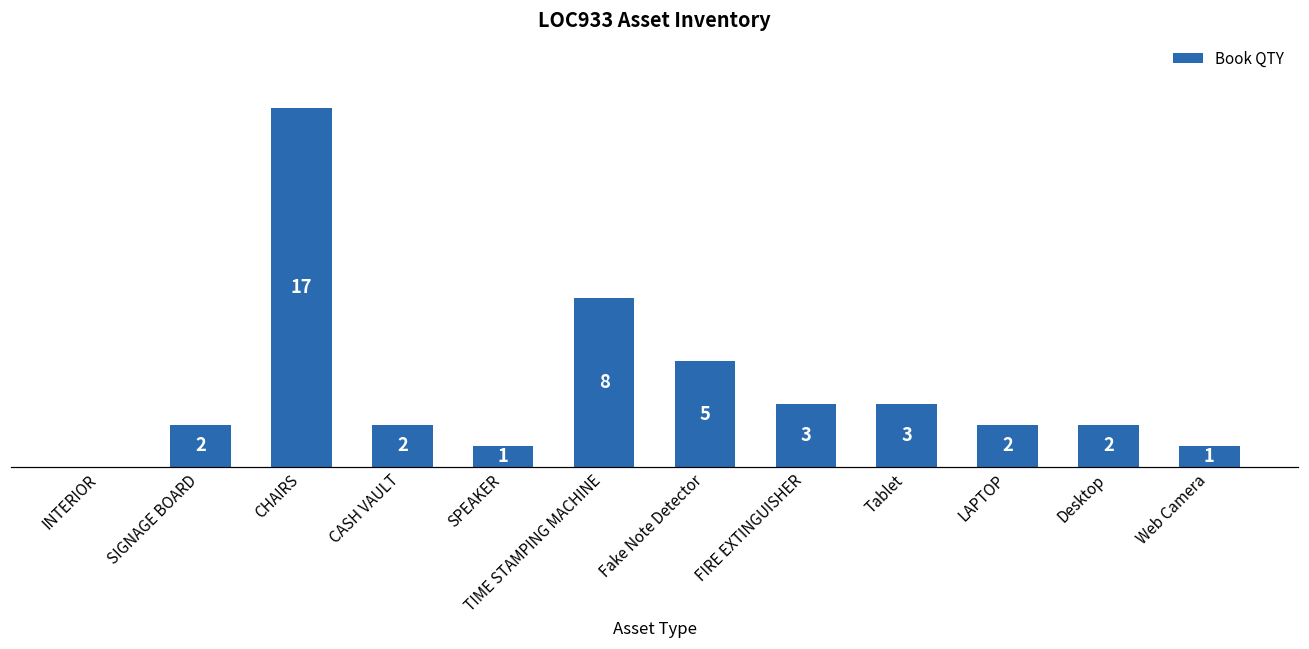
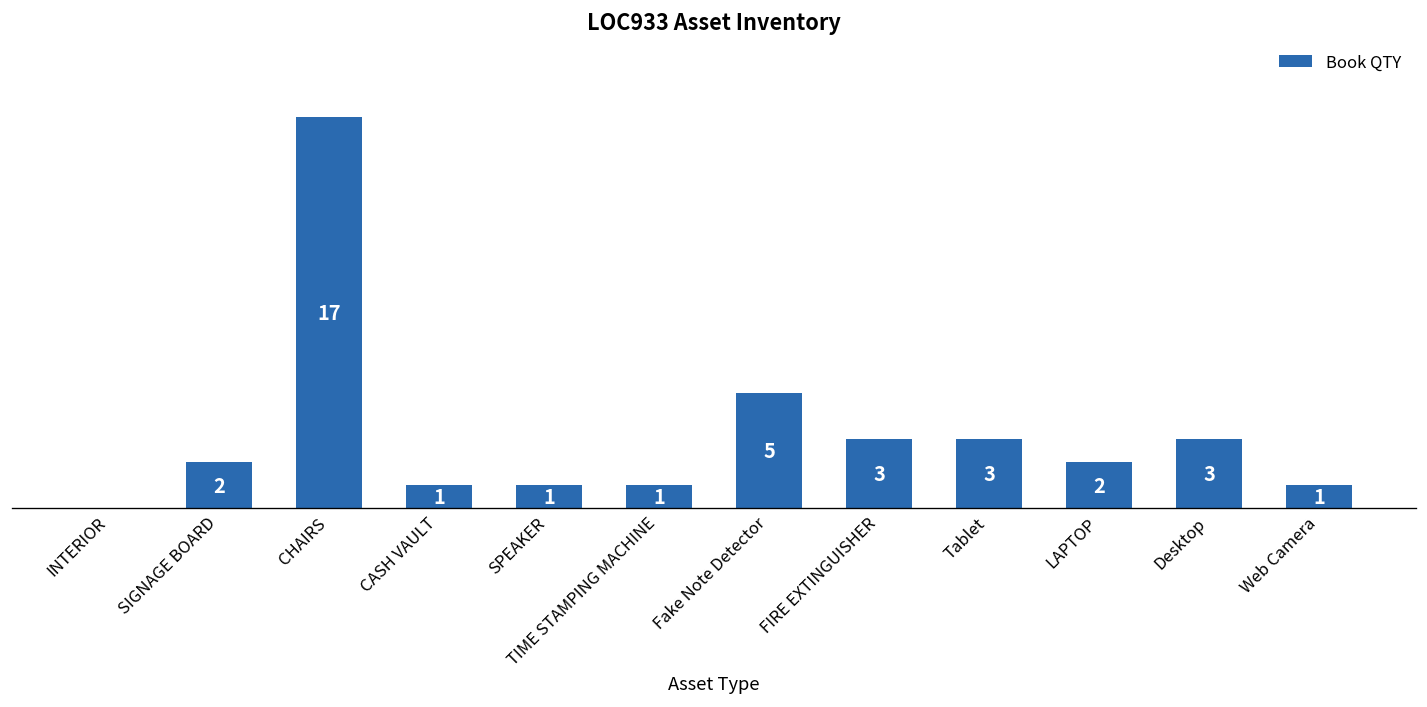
CASH VAULT: 2 -> 1
TIME STAMPING MACHINE: 8 -> 1
Desktop: 2 -> 3
